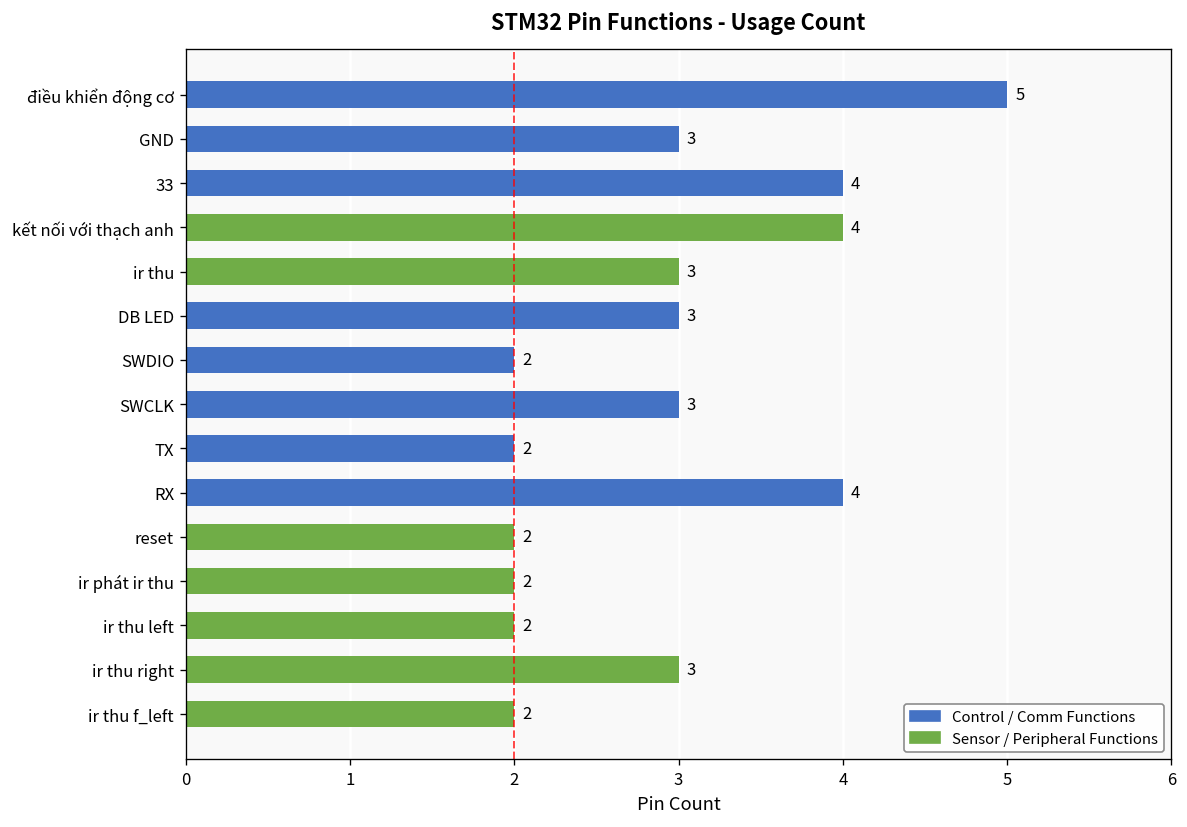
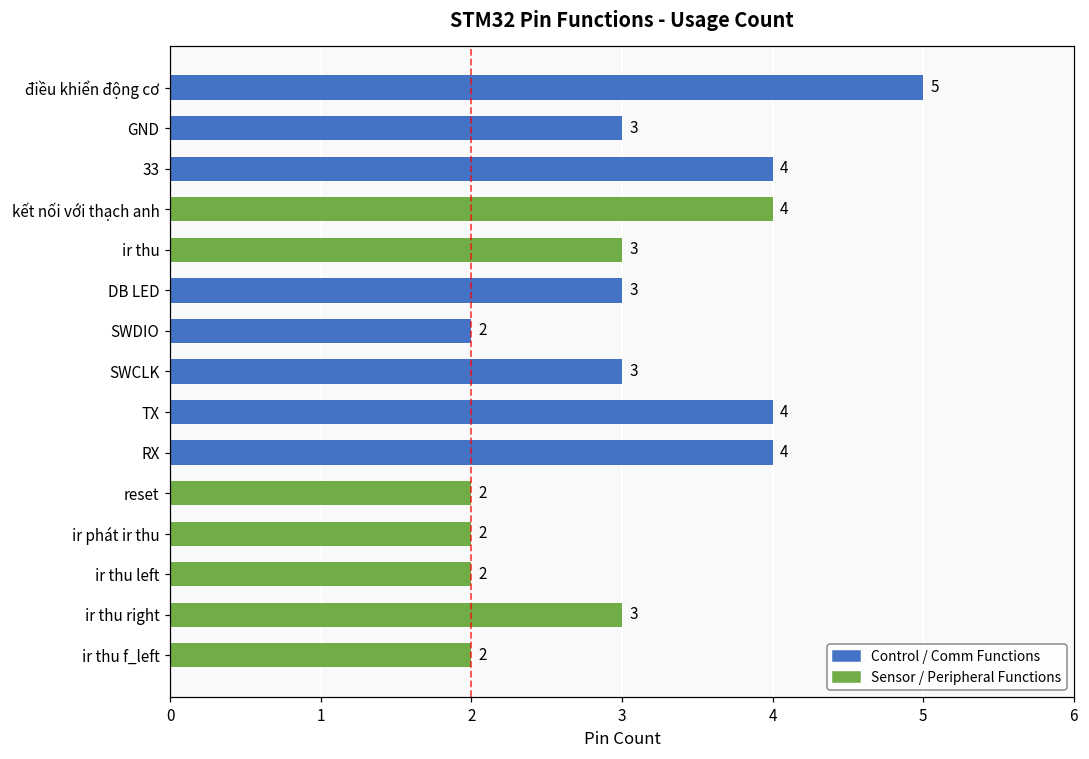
TX: 2 -> 4
